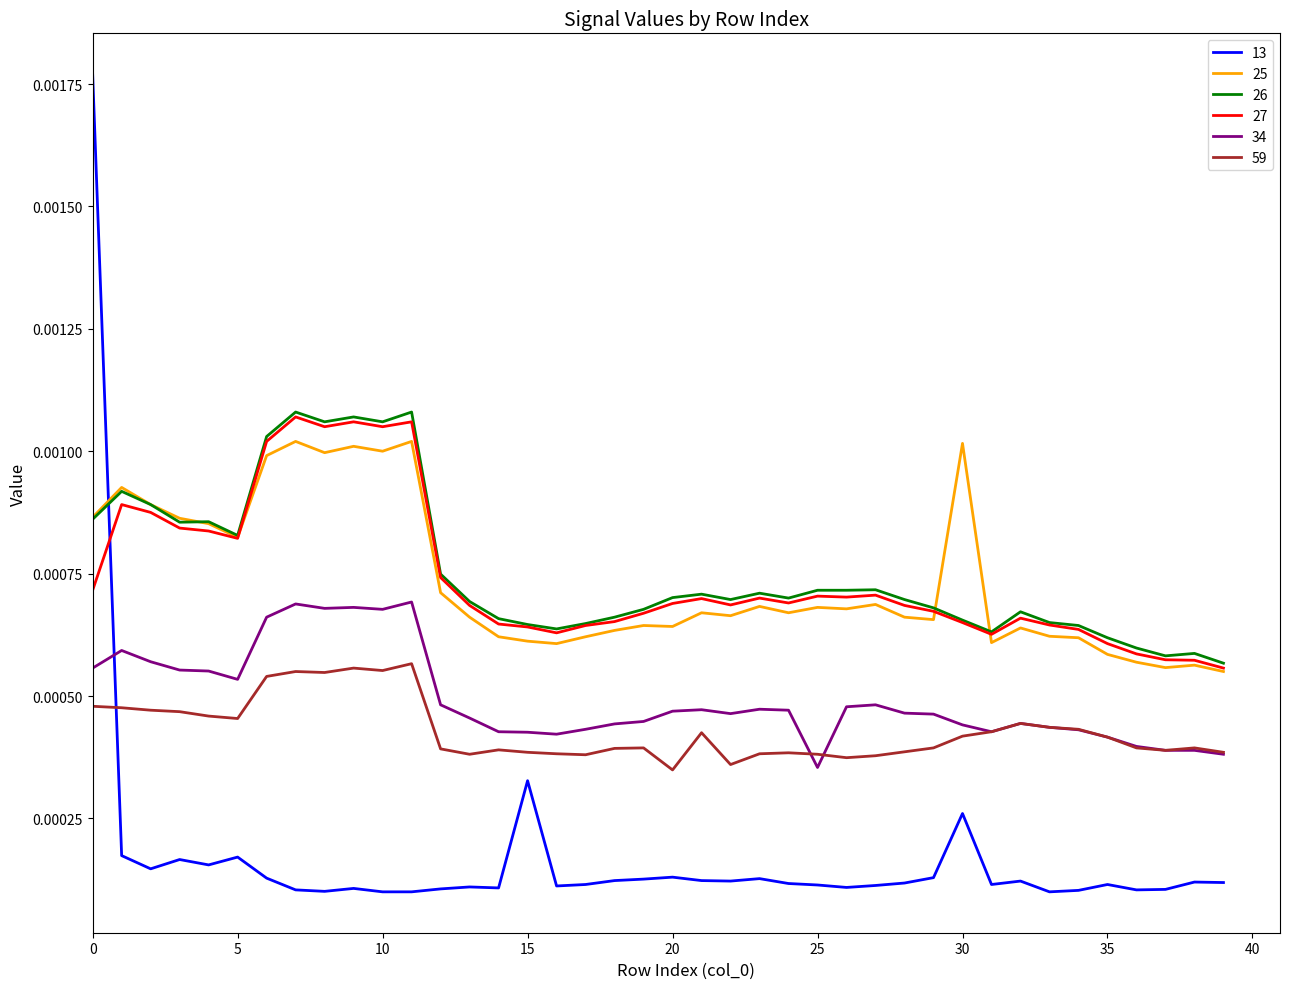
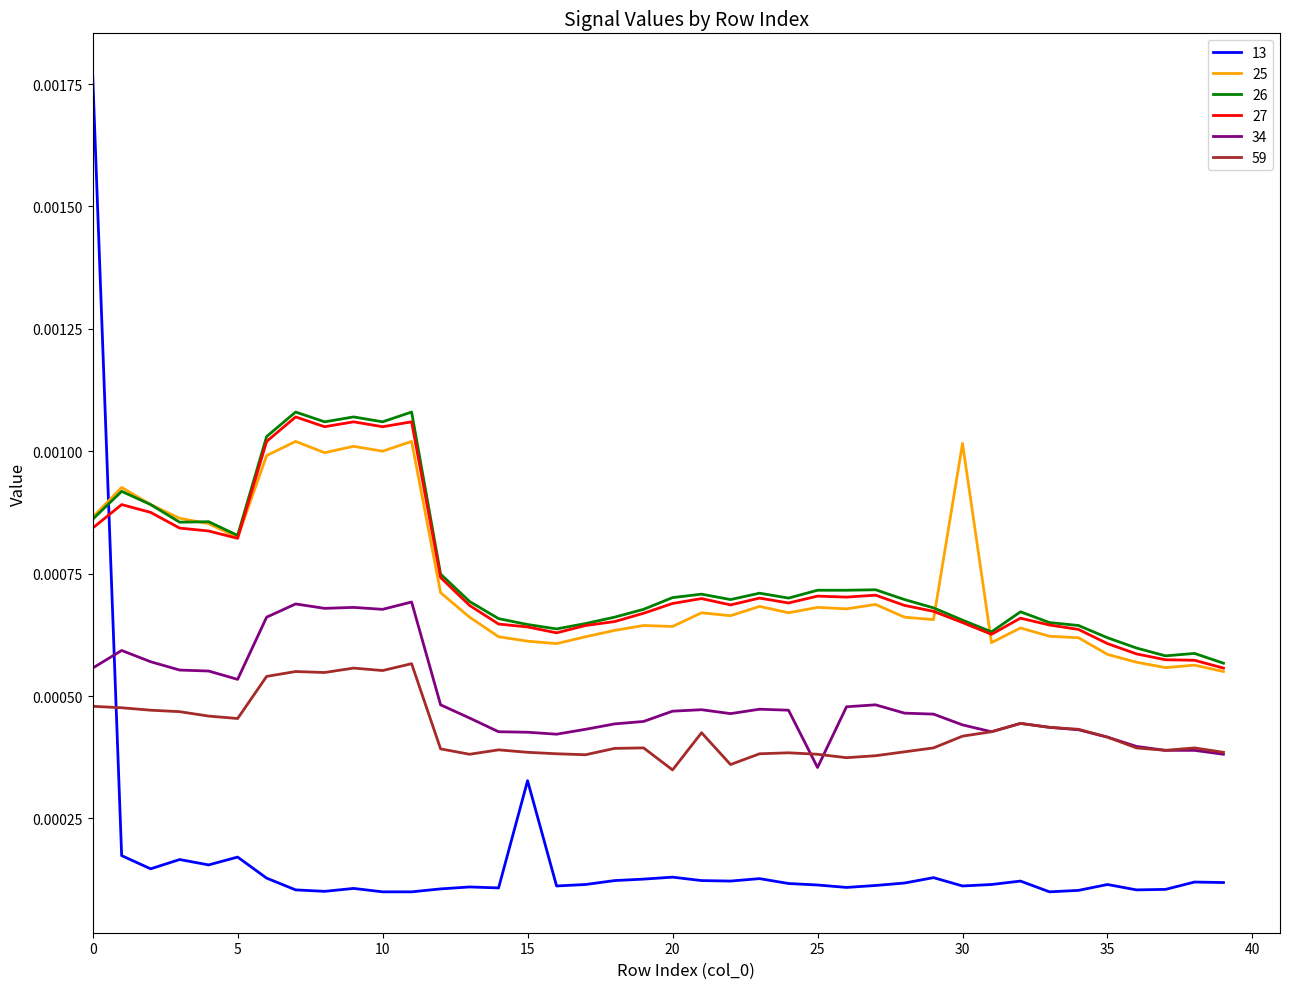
27, 0: 0.00072 -> 0.00084
13, 30: 0.00026 -> 0.00011
